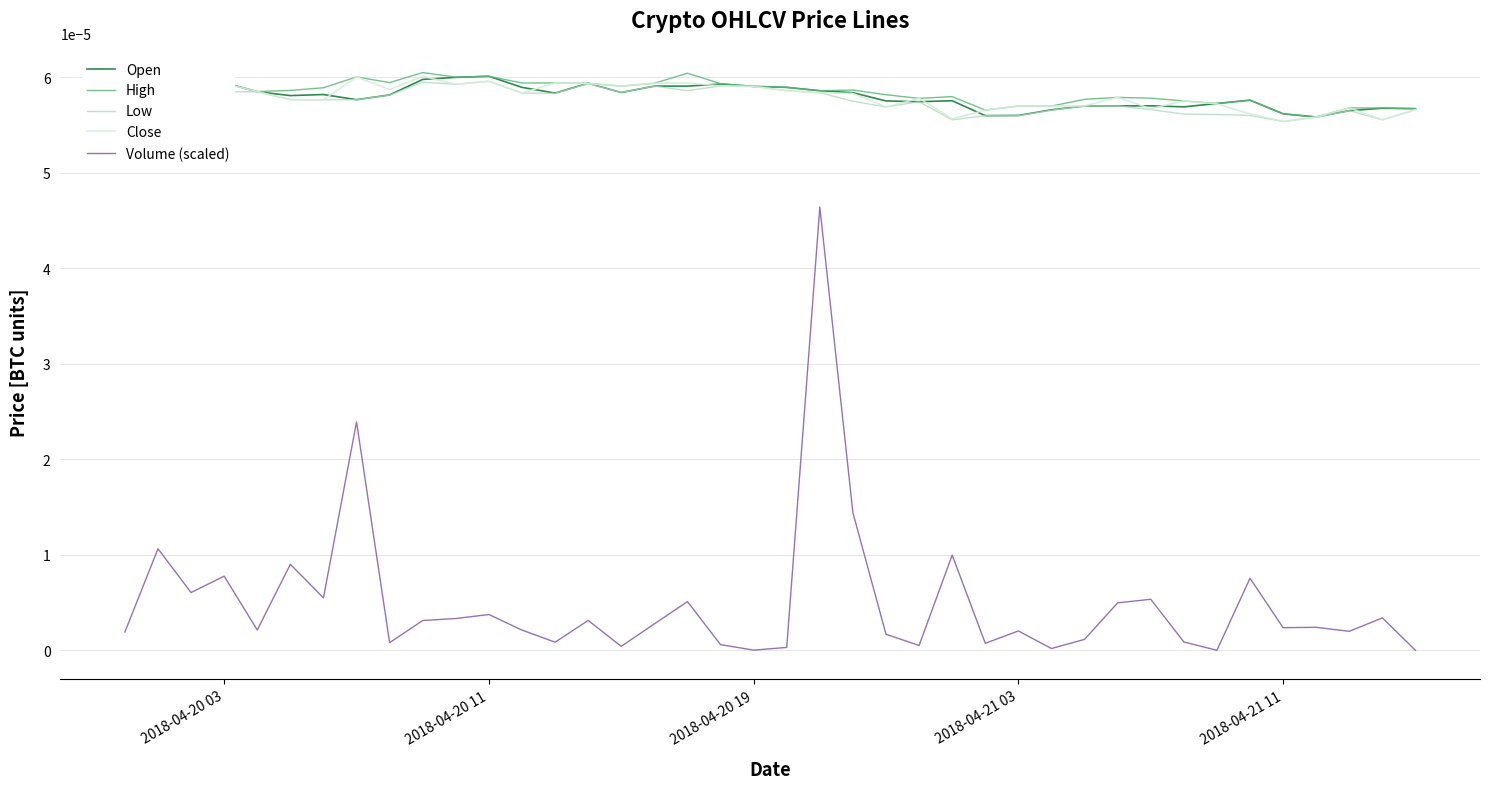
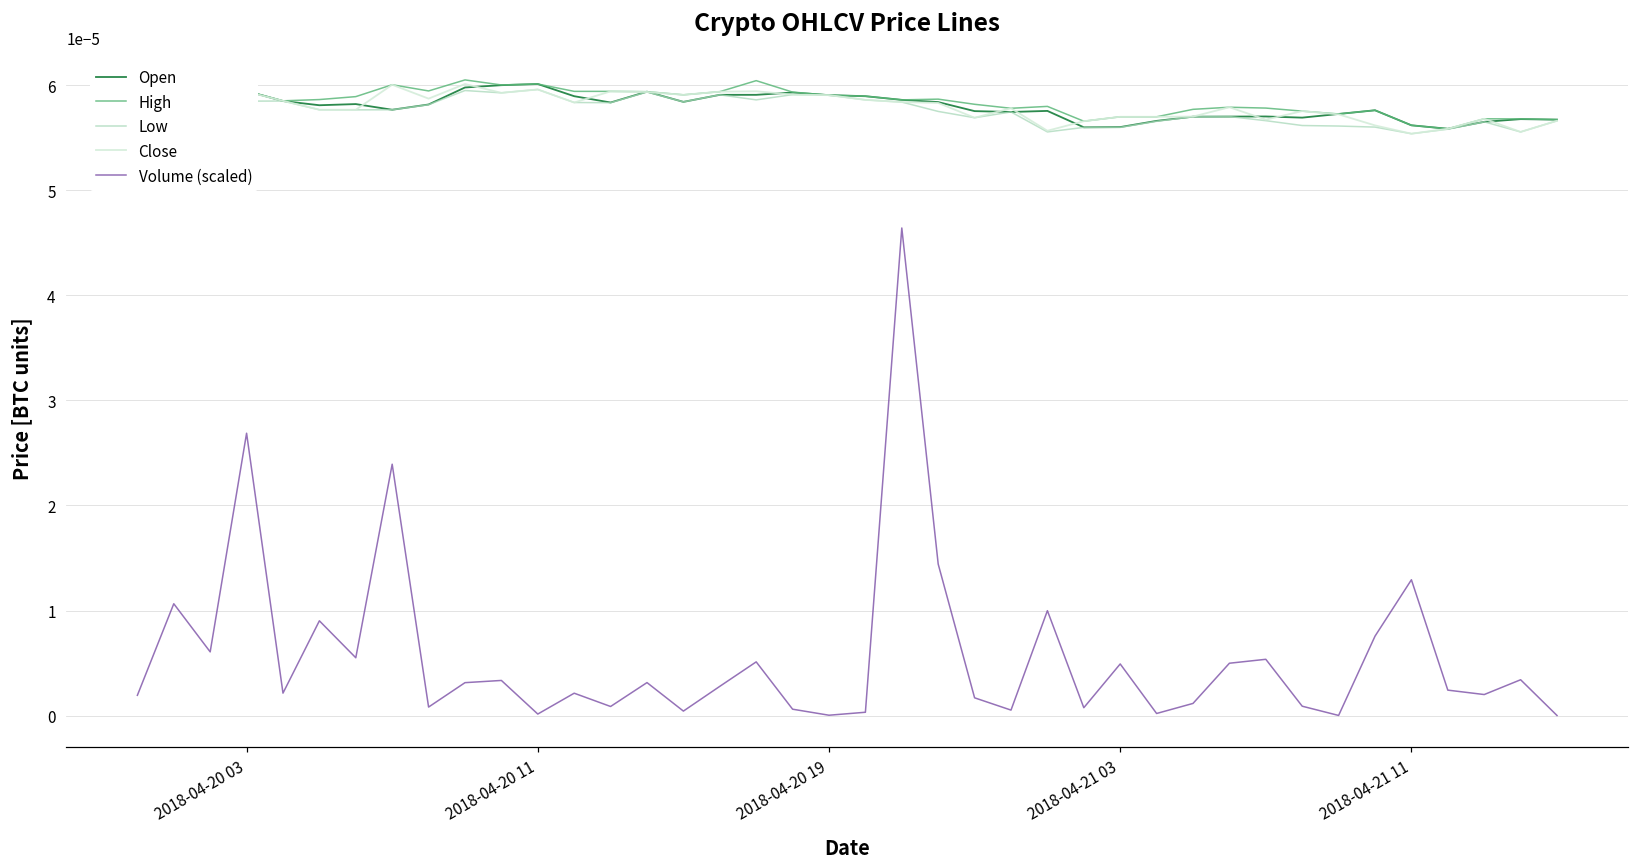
Volume (scaled), 2018-04-20 03: 0.000008 -> 0.000027
Volume (scaled), 2018-04-20 11: 0.000004 -> 0.000000
Volume (scaled), 2018-04-21 03: 0.000002 -> 0.000005
Volume (scaled), 2018-04-21 11: 0.000002 -> 0.000013
